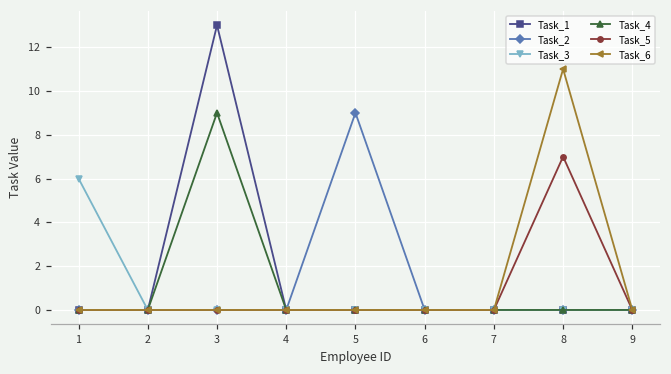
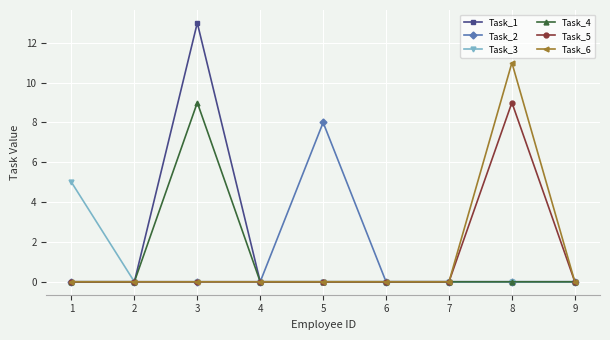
Task_3, 1: 6 -> 5
Task_2, 5: 9 -> 8
Task_5, 8: 7 -> 9
